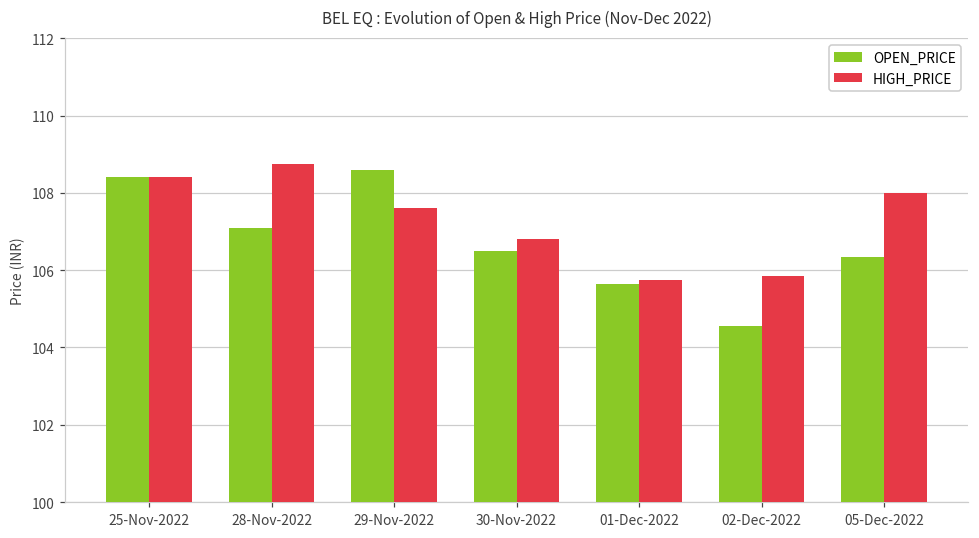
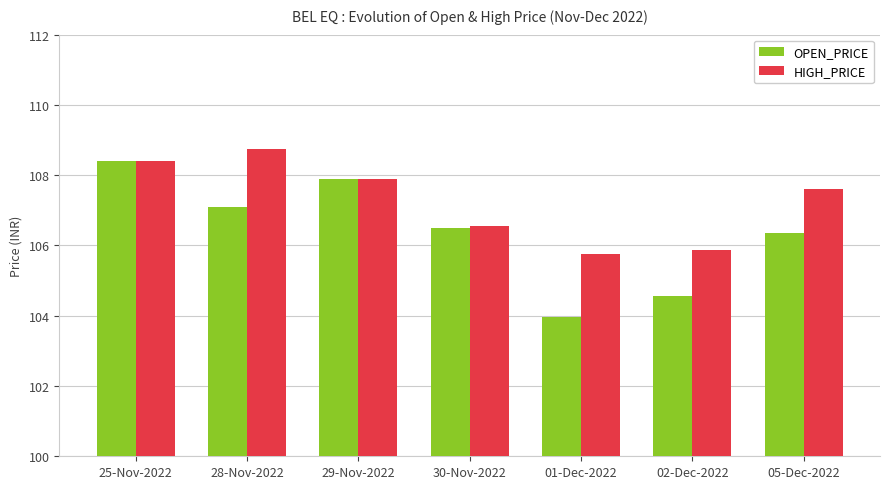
OPEN_PRICE, 29-Nov-2022: 108.6 -> 107.9
HIGH_PRICE, 29-Nov-2022: 107.6 -> 107.9
HIGH_PRICE, 30-Nov-2022: 106.8 -> 106.6
OPEN_PRICE, 01-Dec-2022: 105.7 -> 104.0
HIGH_PRICE, 05-Dec-2022: 108.0 -> 107.6
